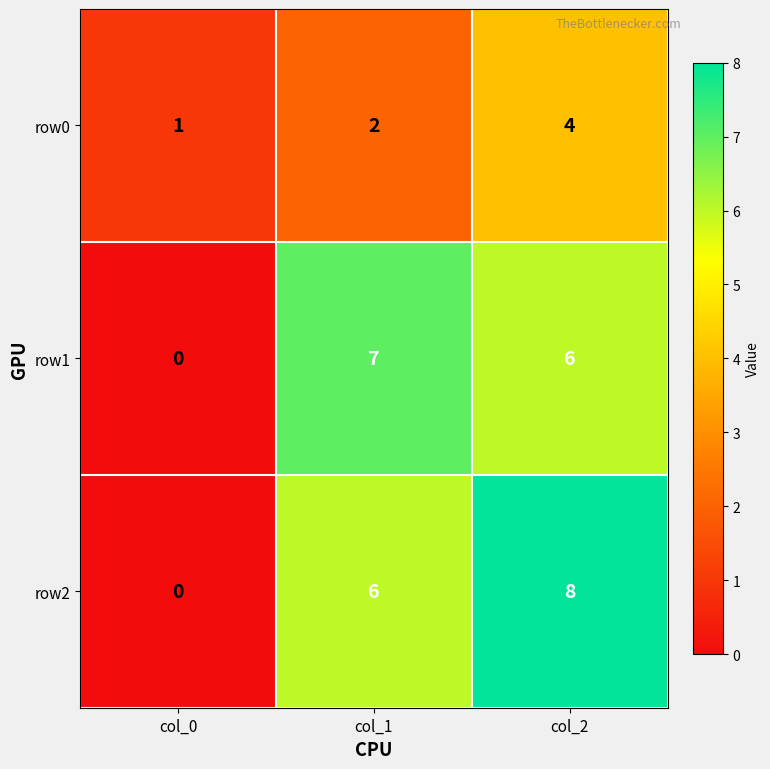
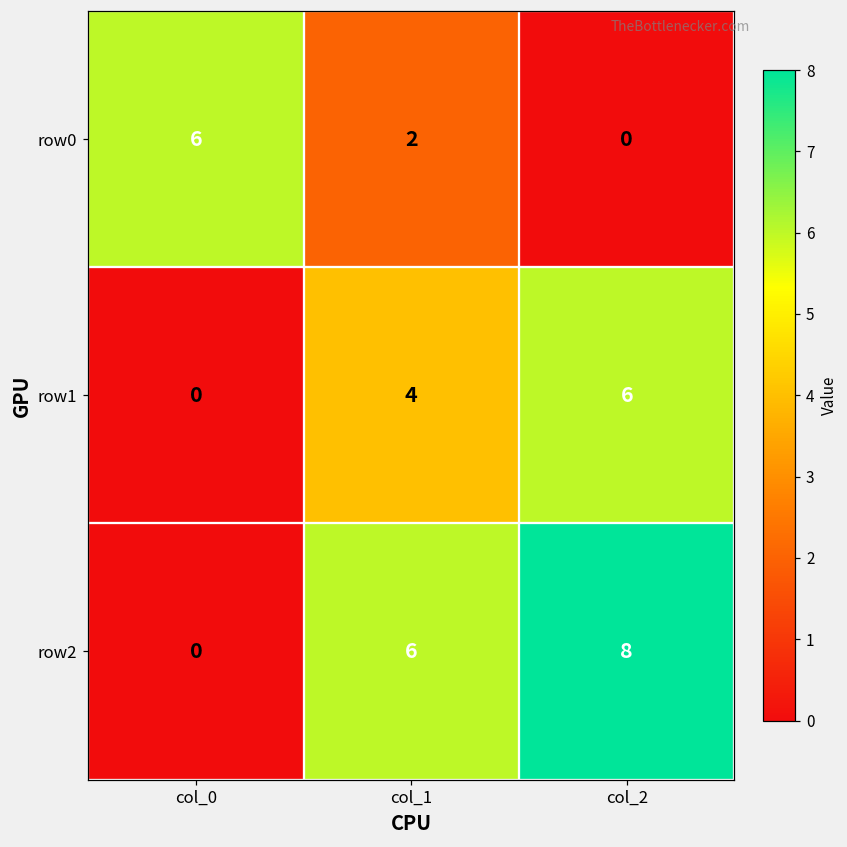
row0, col_0: 1 -> 6
row0, col_2: 4 -> 0
row1, col_1: 7 -> 4
